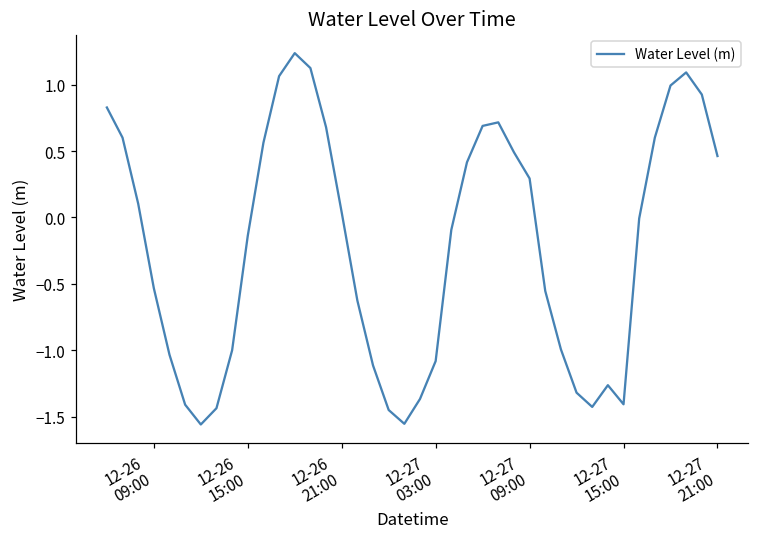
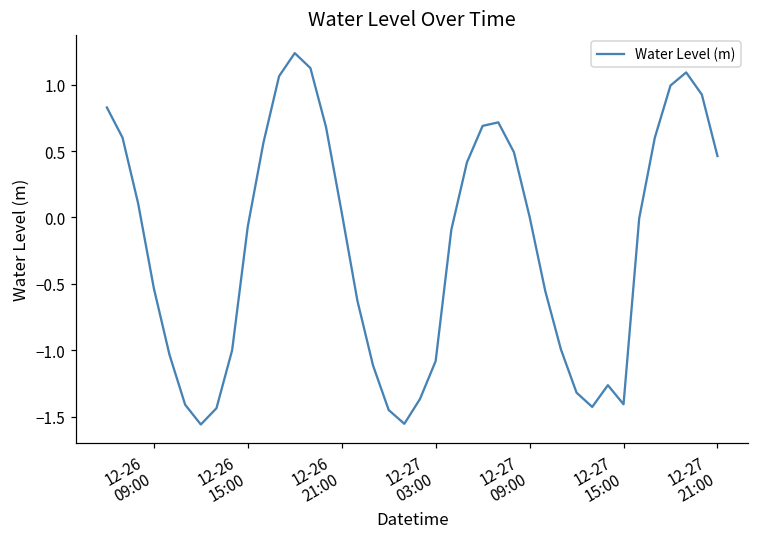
12-26 15:00: -0.14 -> -0.07
12-27 09:00: 0.29 -> 0.01
